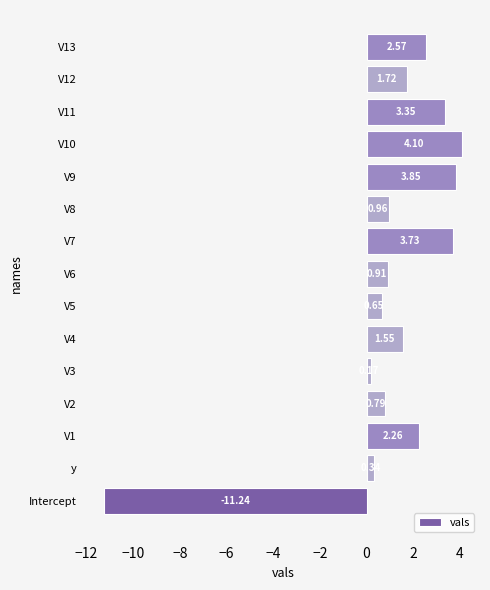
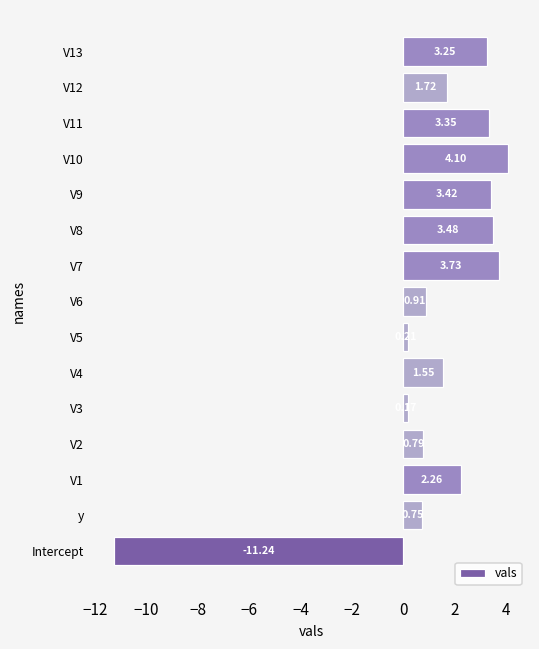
V13: 2.57 -> 3.25
V9: 3.85 -> 3.42
V8: 0.96 -> 3.48
V5: 0.6 -> 0.2
y: 0.3 -> 0.7
